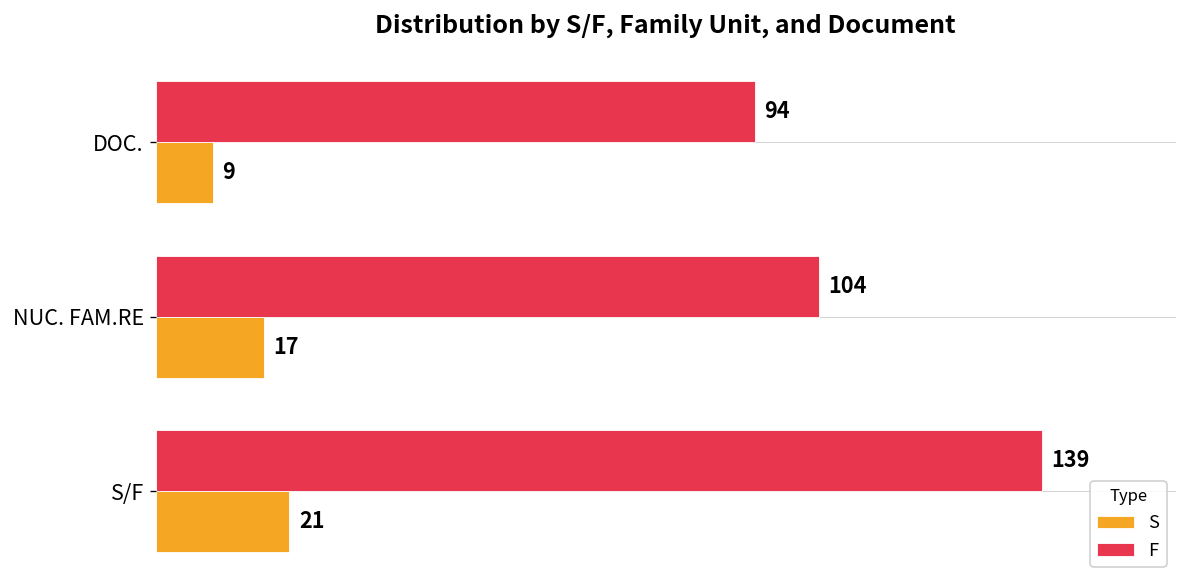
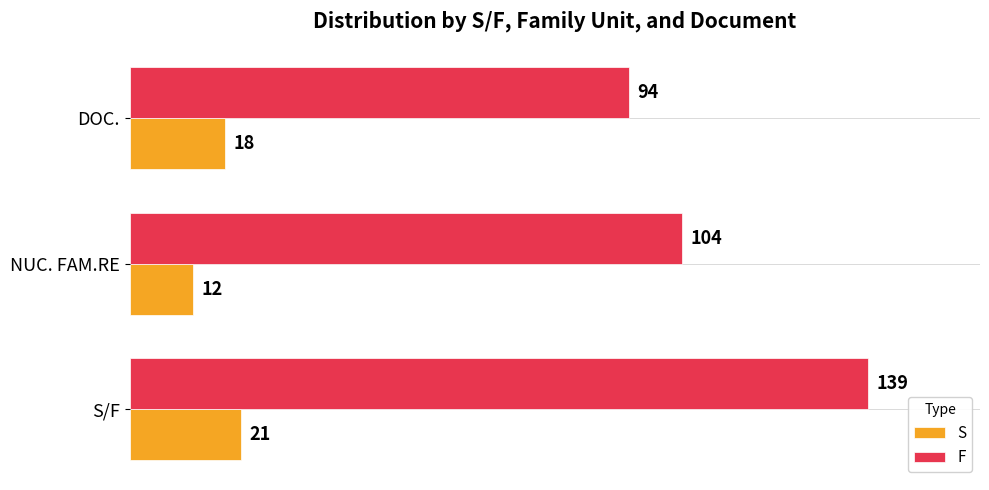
S, DOC.: 9 -> 18
S, NUC. FAM.RE: 17 -> 12
